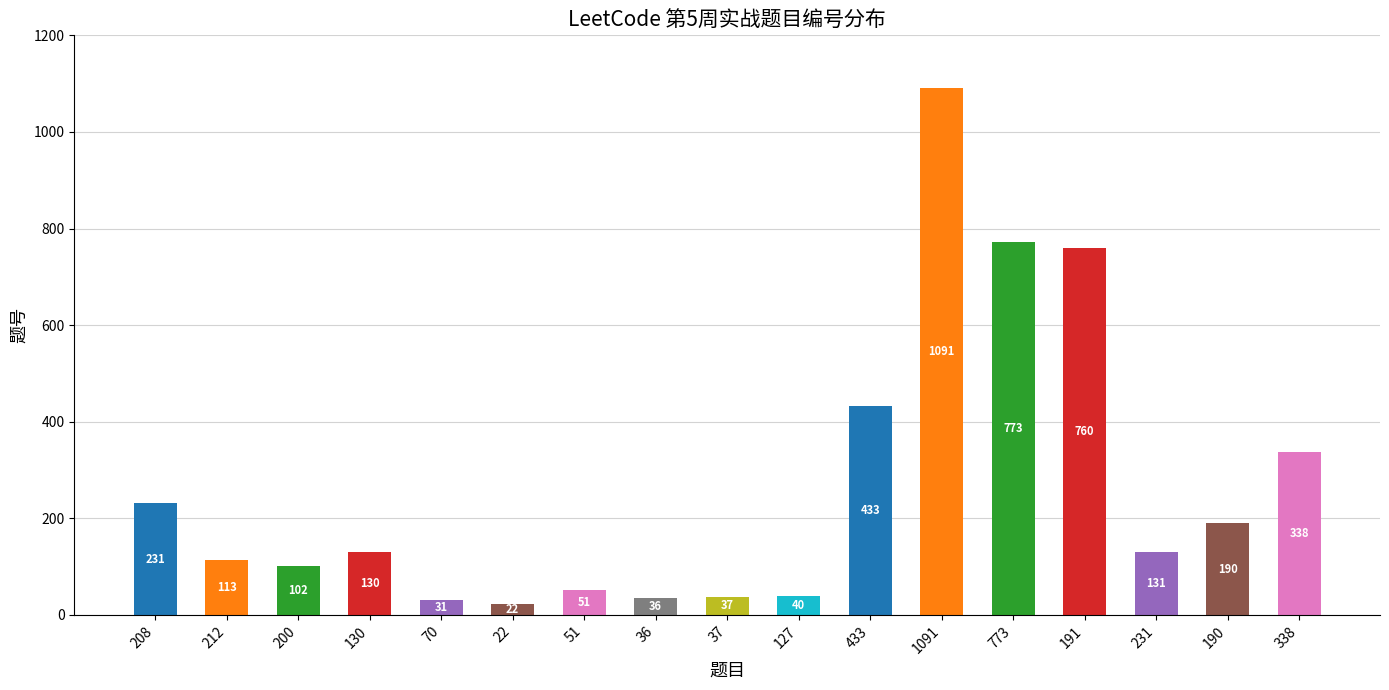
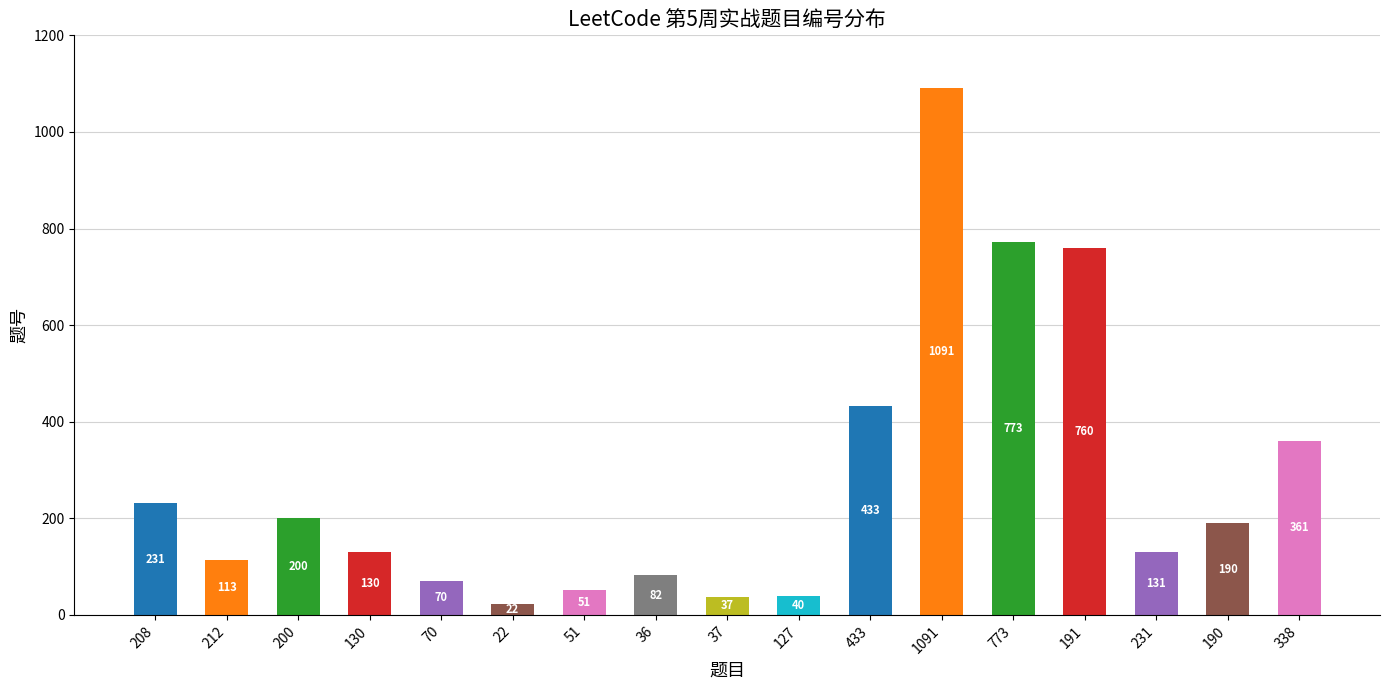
200: 102 -> 200
70: 31 -> 70
36: 36 -> 82
338: 338 -> 361
